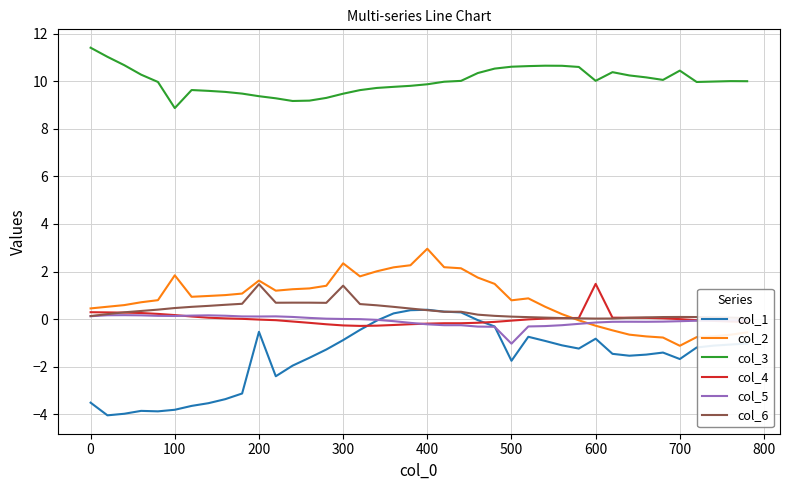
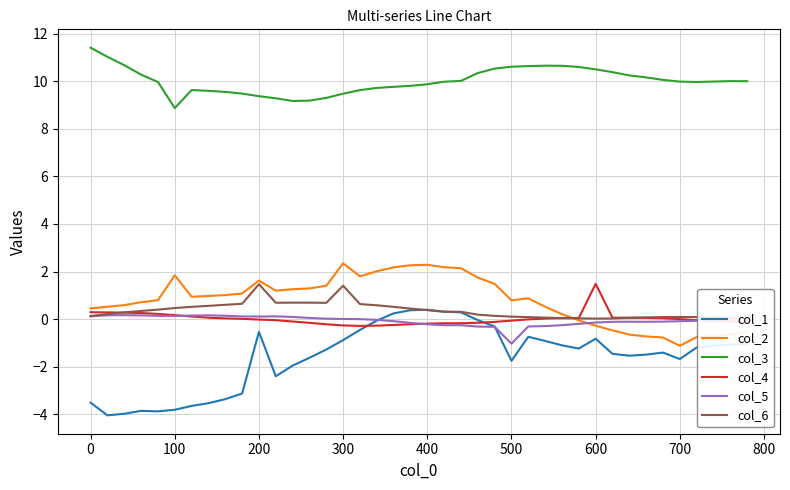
col_2, 400: 3.0 -> 2.3
col_3, 600: 10.0 -> 10.5
col_3, 700: 10.5 -> 10.0
